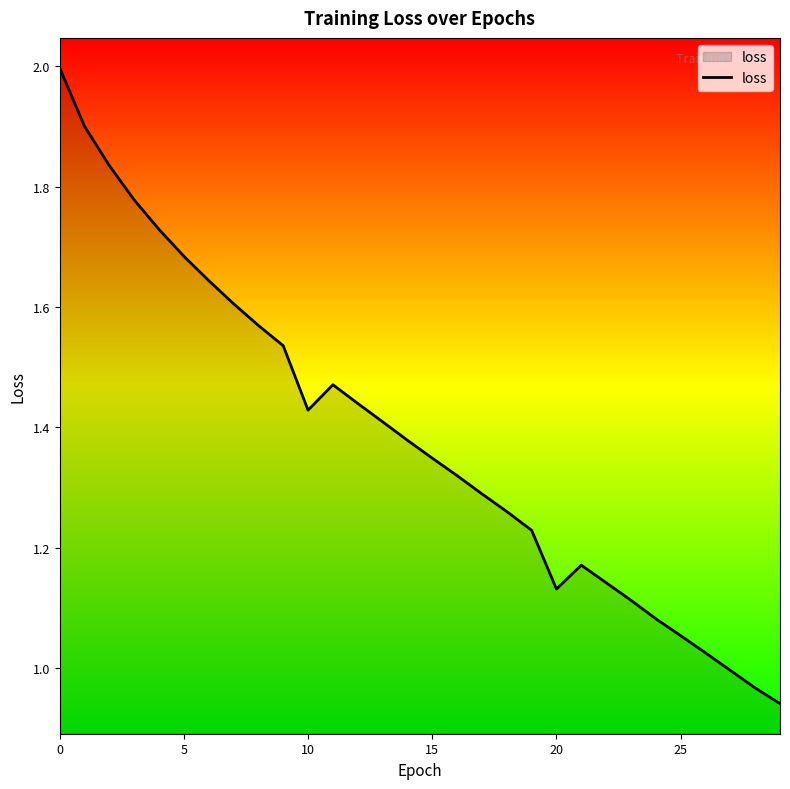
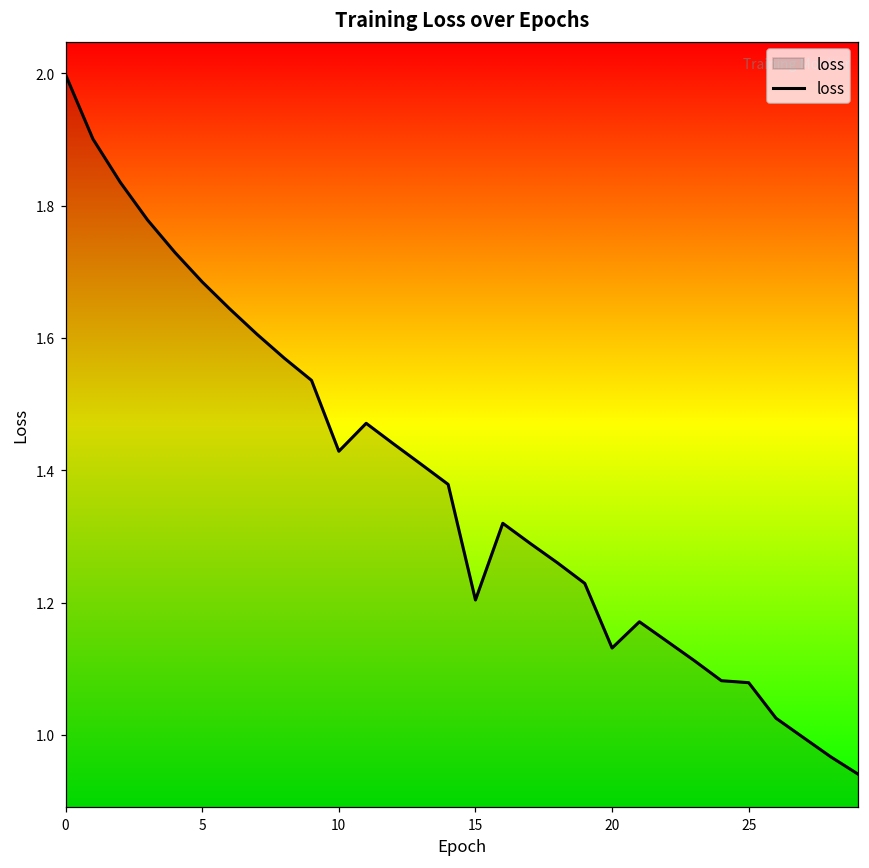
15: 1.35 -> 1.20
25: 1.05 -> 1.08
